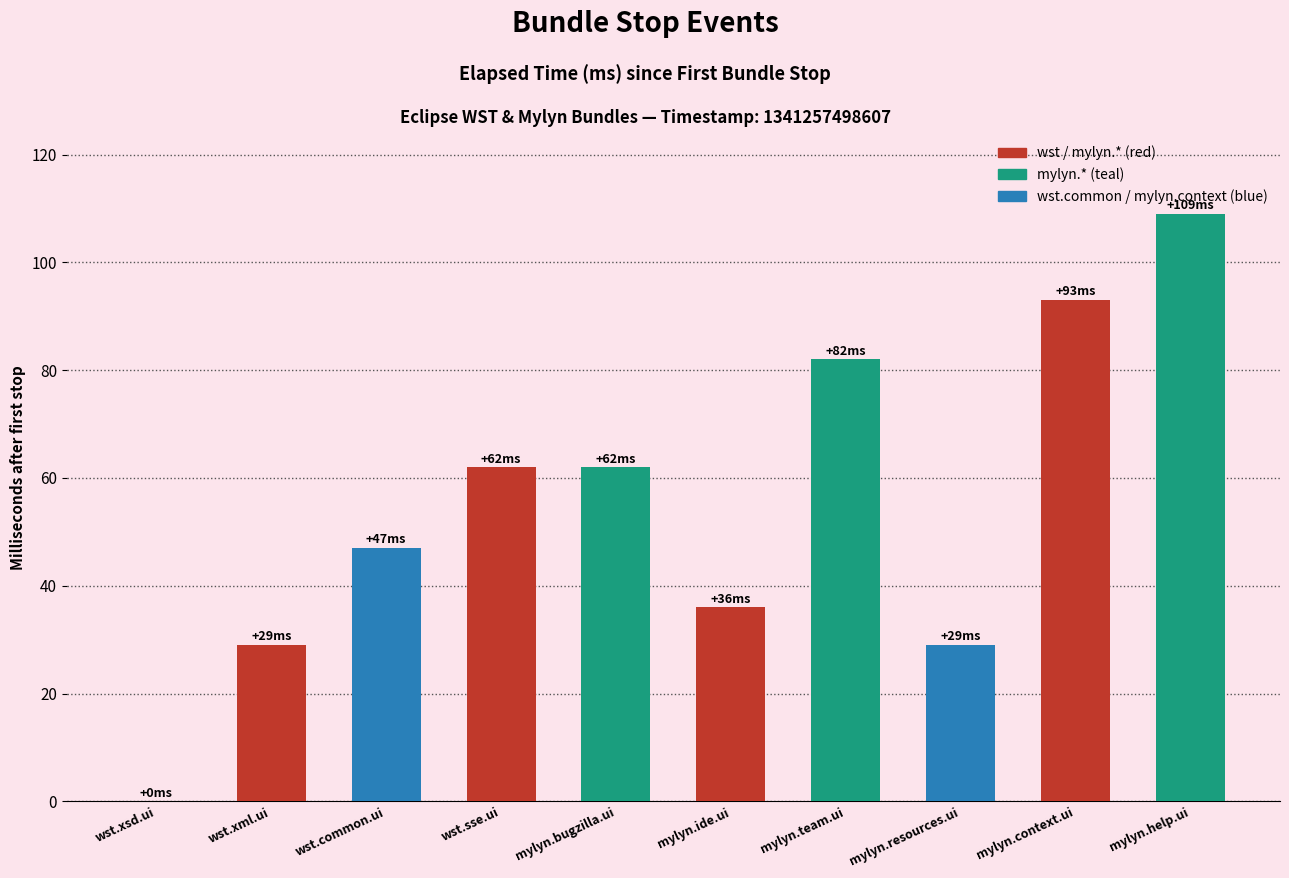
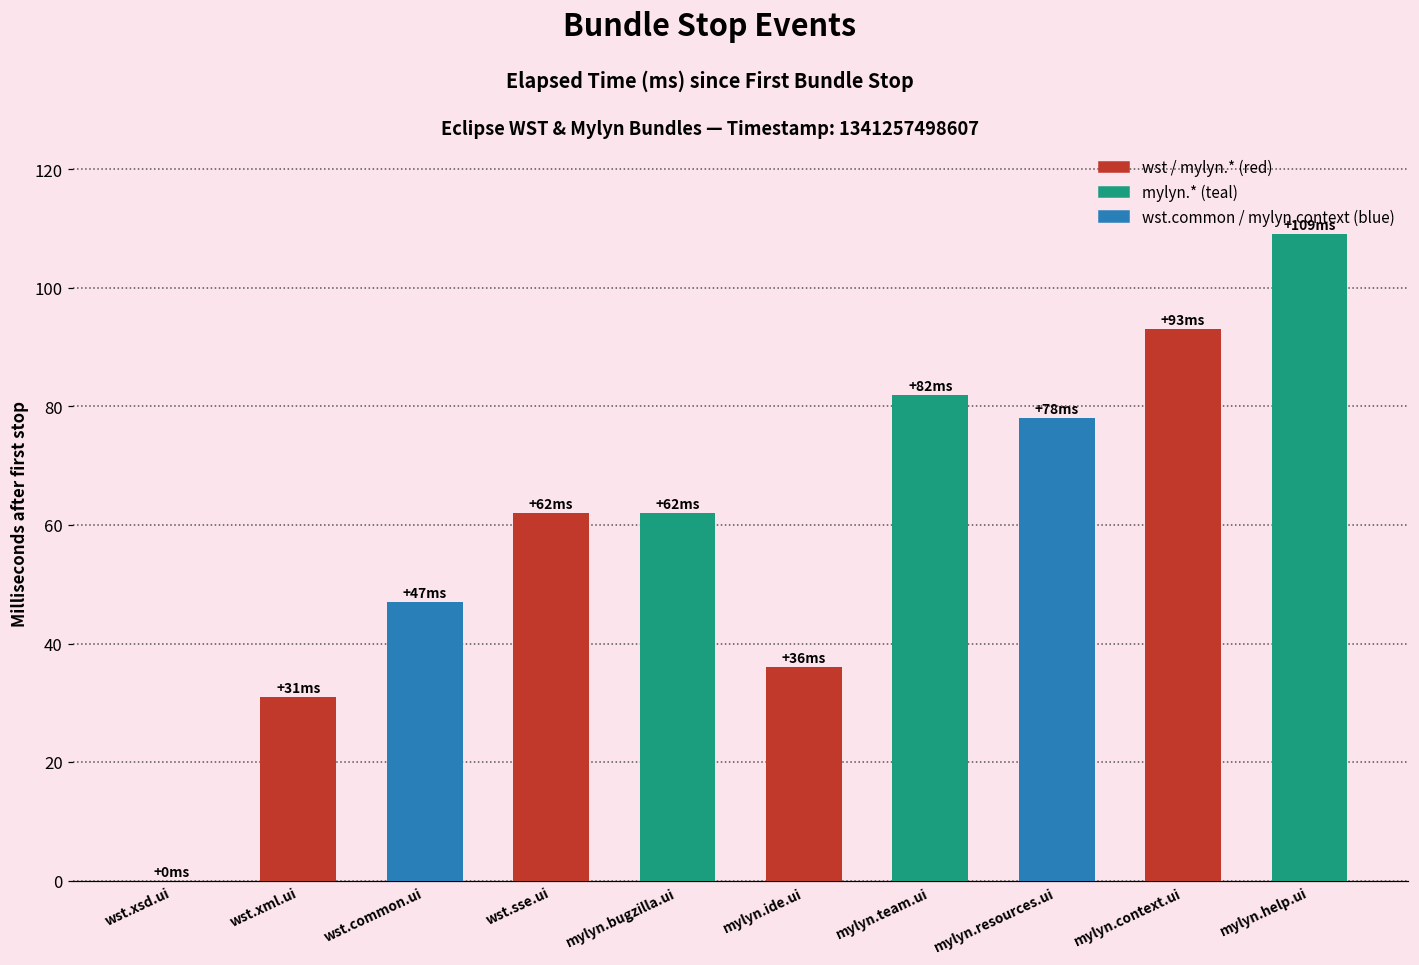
wst.xml.ui: +29 -> +31
mylyn.resources.ui: +29 -> +78
